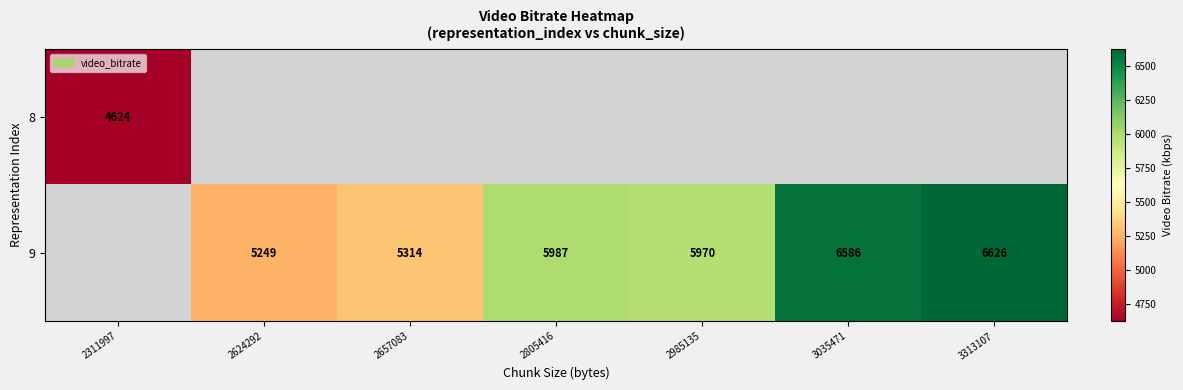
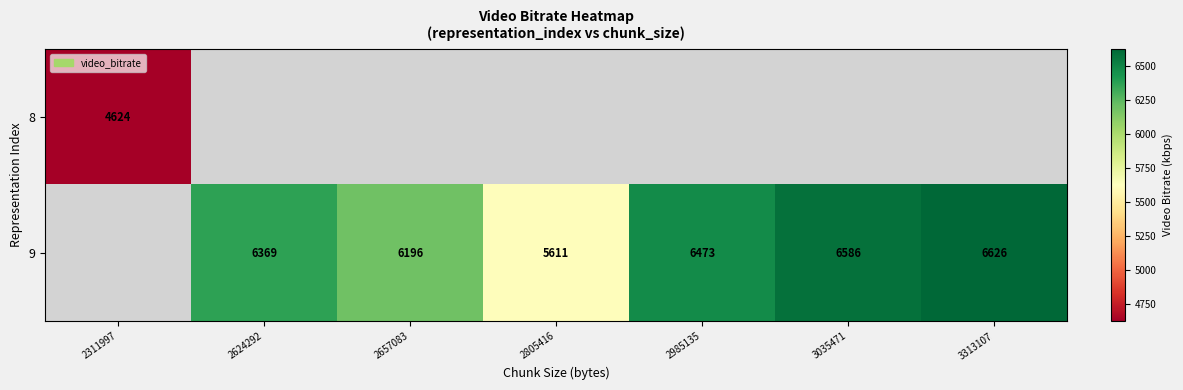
9, 2624292: 5249 -> 6369
9, 2657083: 5314 -> 6196
9, 2805416: 5987 -> 5611
9, 2985135: 5970 -> 6473
